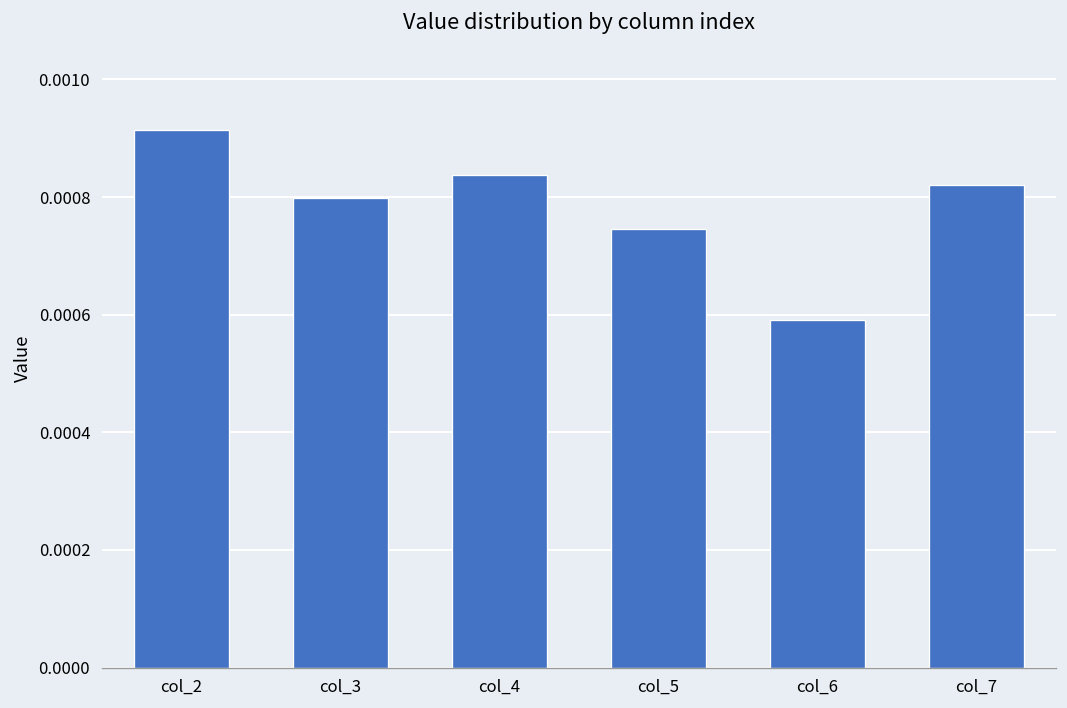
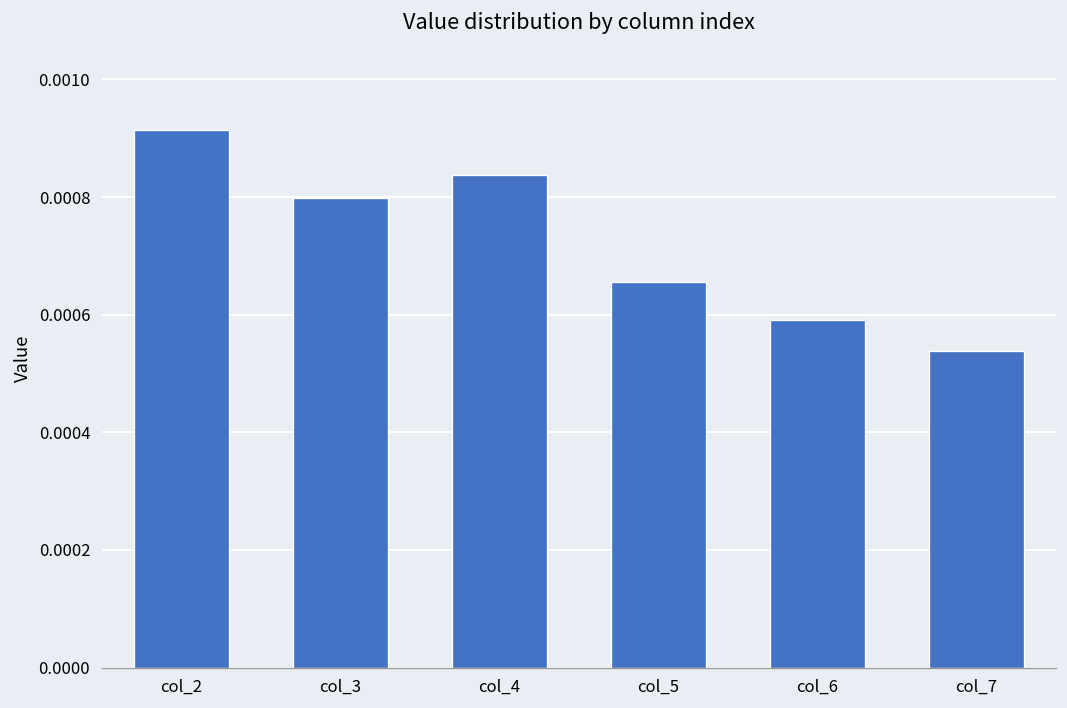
col_5: 0.00075 -> 0.00066
col_7: 0.00082 -> 0.00054
